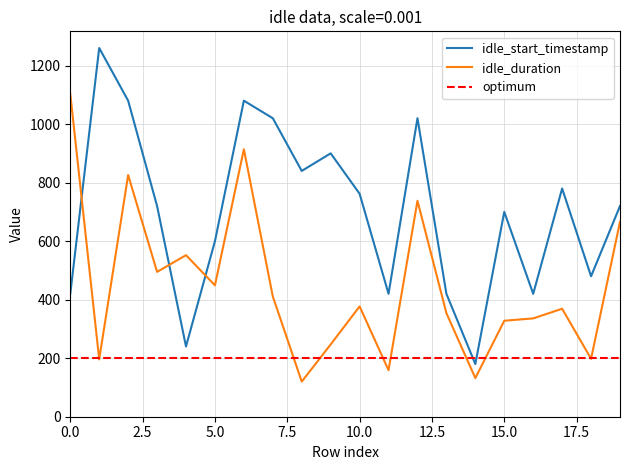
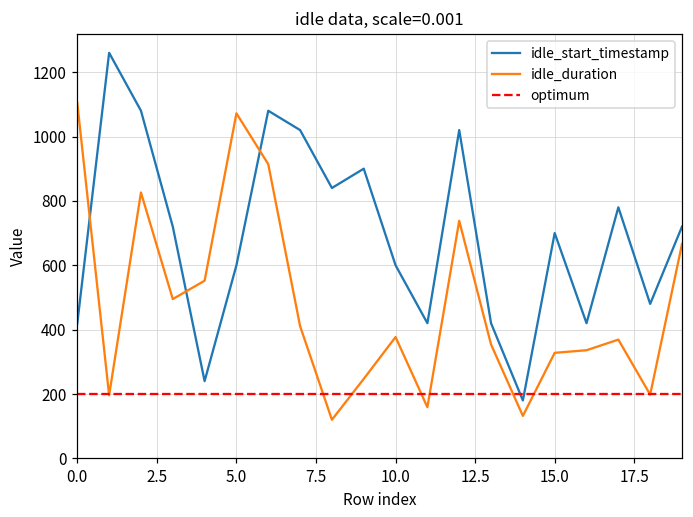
idle_duration, 5.0: 450 -> 1070
idle_start_timestamp, 10.0: 760 -> 600
